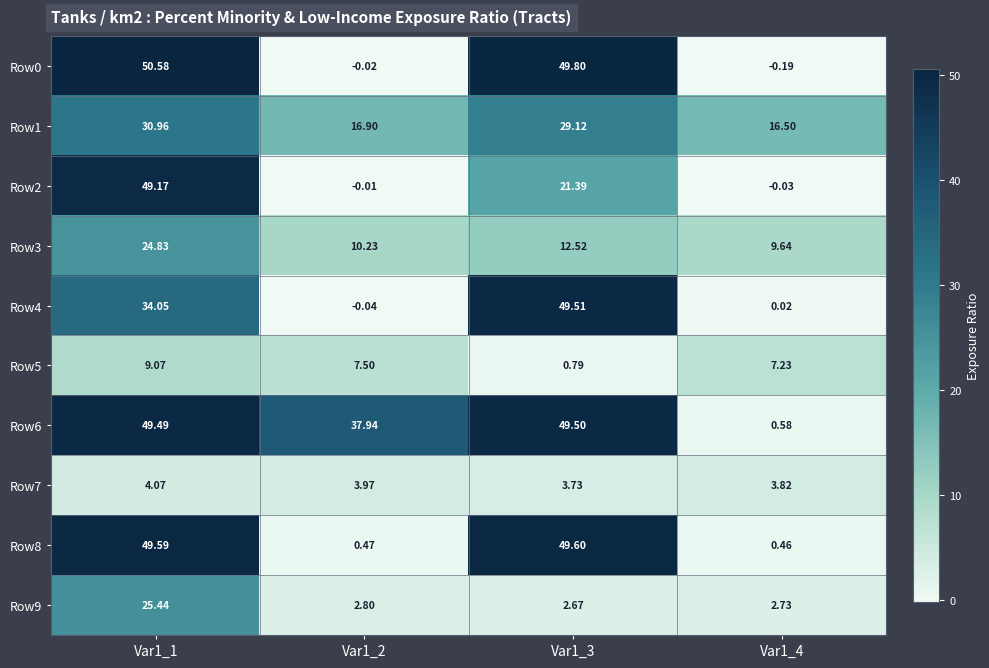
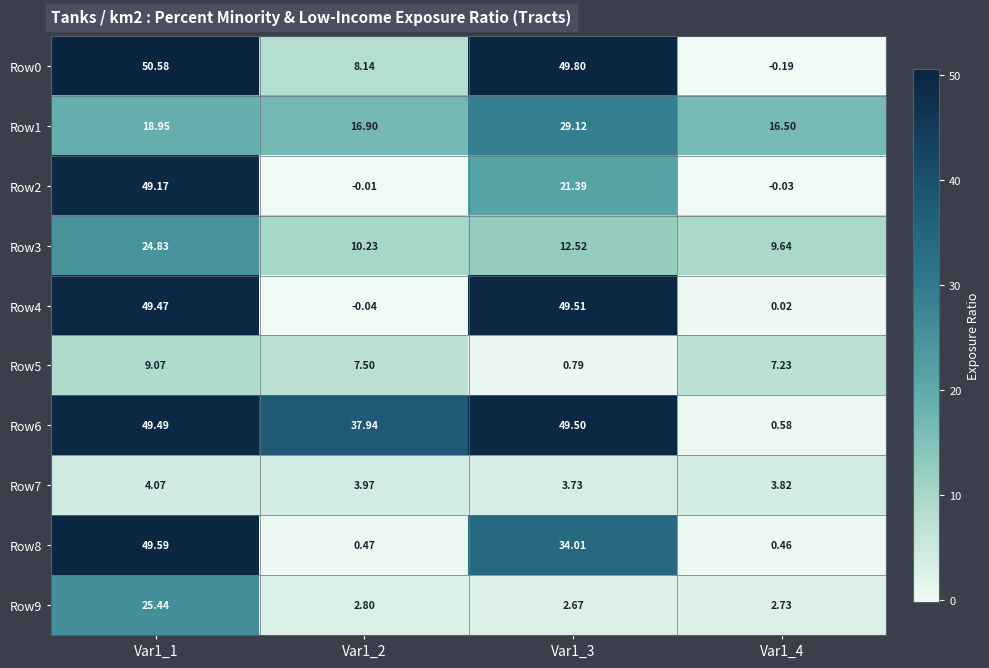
Row0, Var1_2: -0.02 -> 8.14
Row1, Var1_1: 30.96 -> 18.95
Row4, Var1_1: 34.05 -> 49.47
Row8, Var1_3: 49.60 -> 34.01
